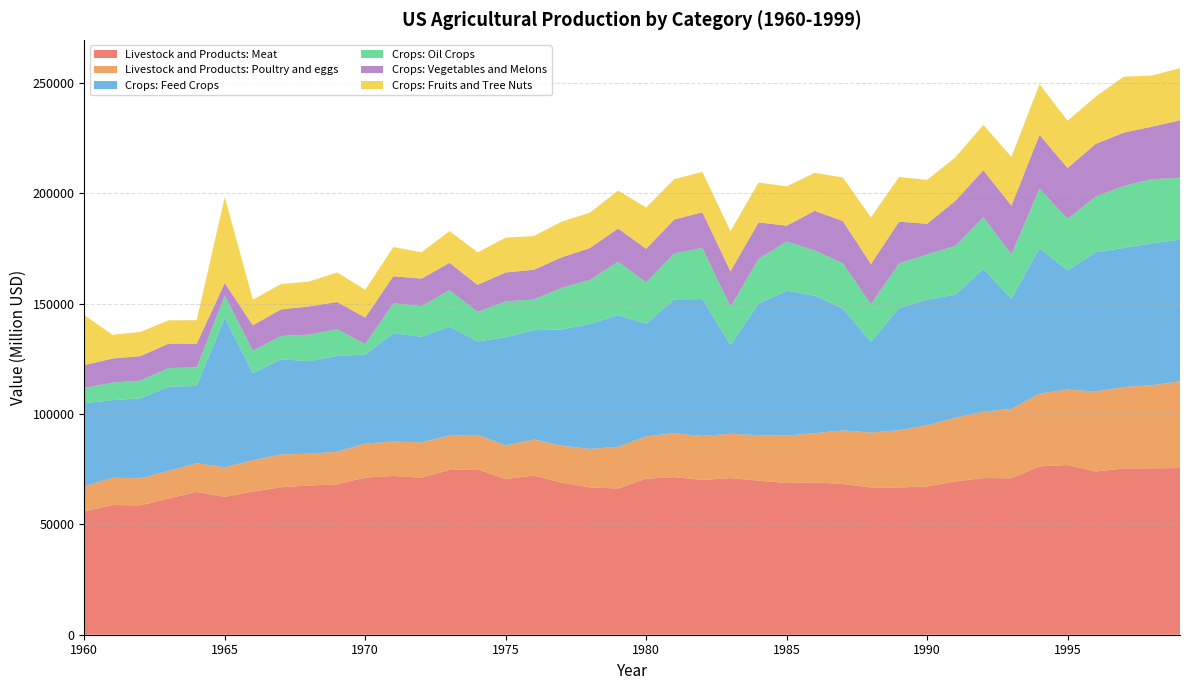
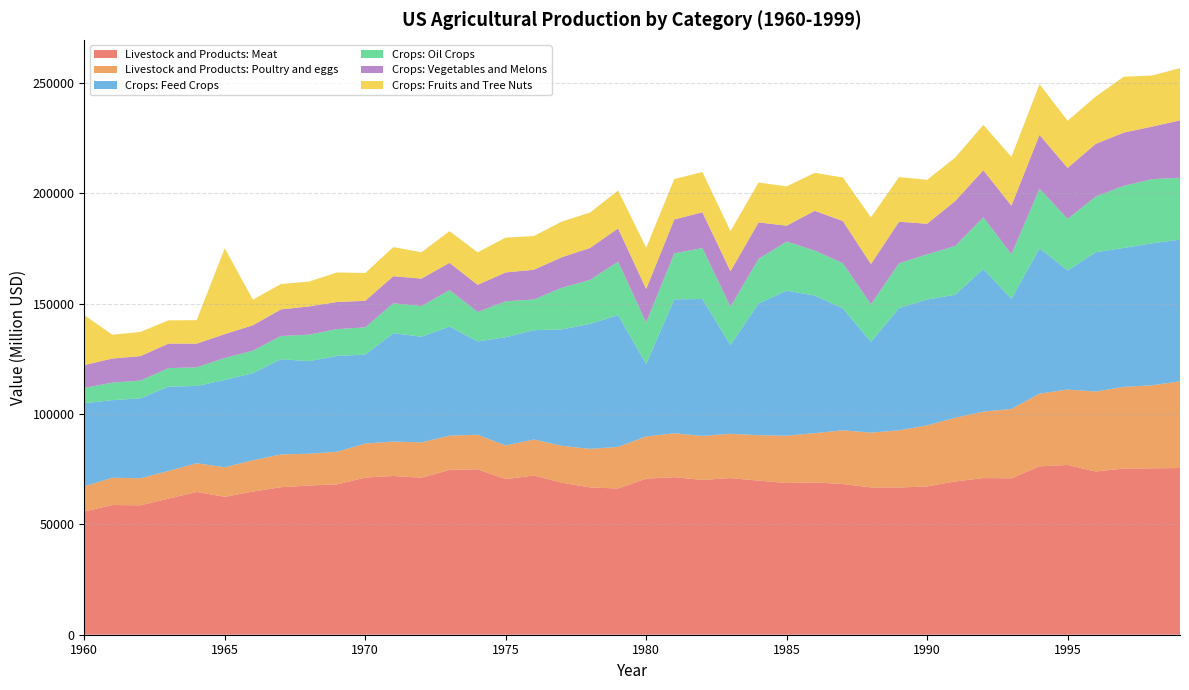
Crops: Feed Crops, 1965: 68000 -> 40000
Crops: Vegetables and Melons, 1965: 6000 -> 11000
Crops: Oil Crops, 1970: 5000 -> 12000
Crops: Feed Crops, 1980: 51000 -> 33000
